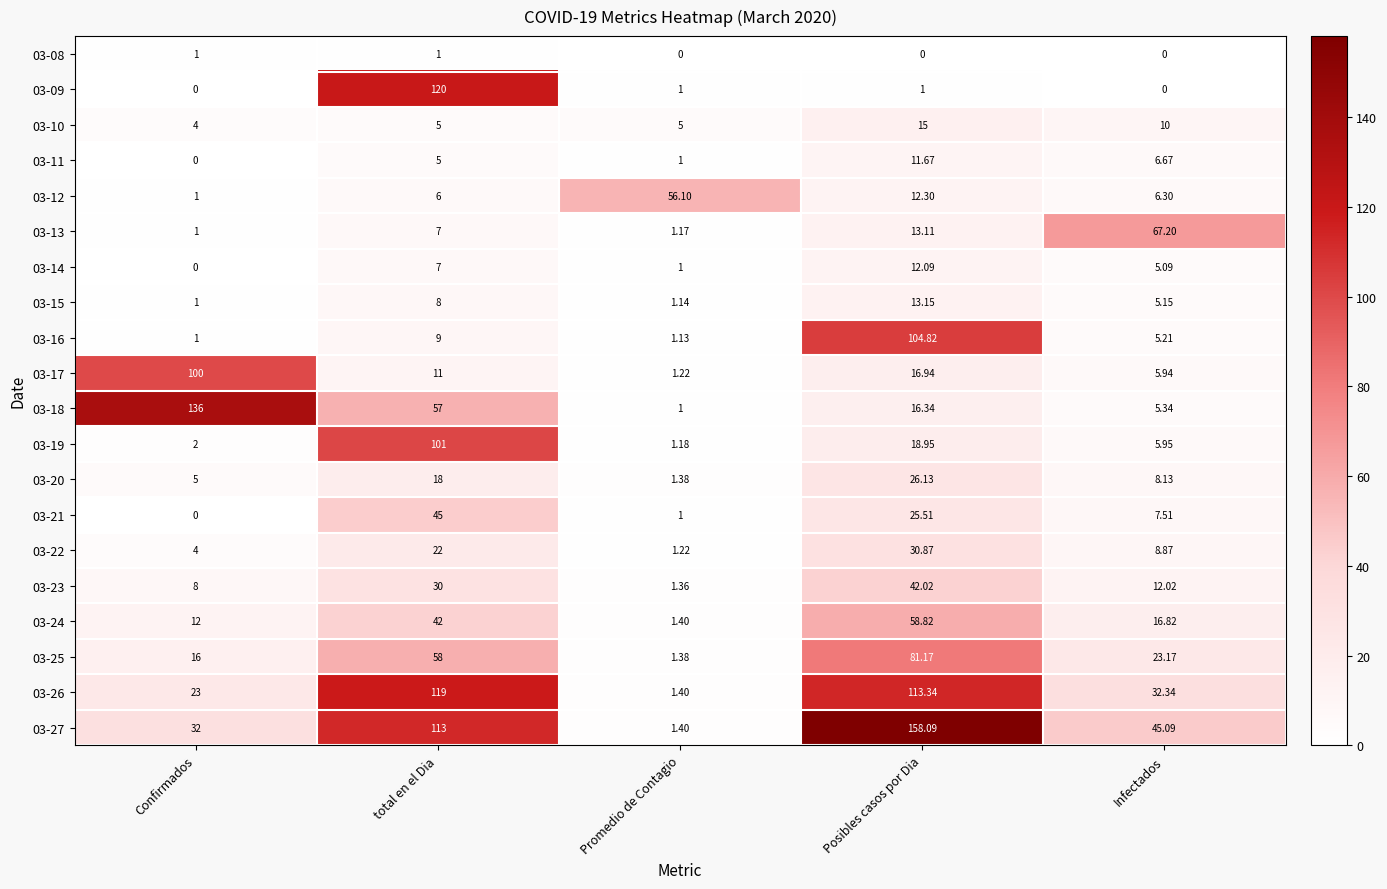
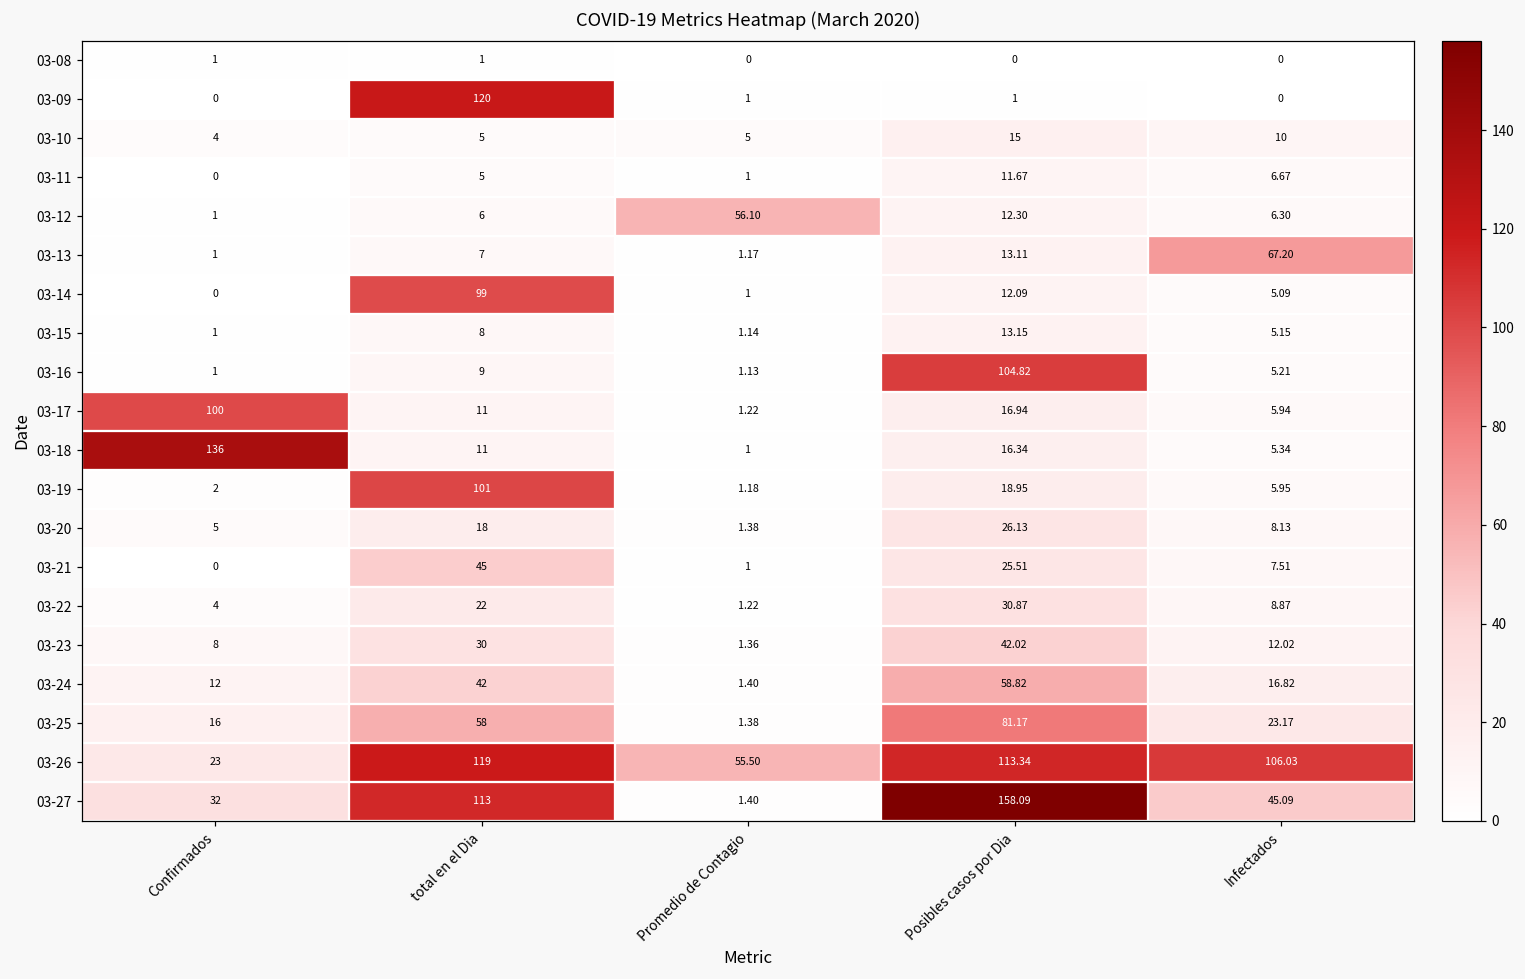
03-14, total en el Dia: 7 -> 99
03-18, total en el Dia: 57 -> 11
03-26, Promedio de Contagio: 1.40 -> 55.50
03-26, Infectados: 32.34 -> 106.03
